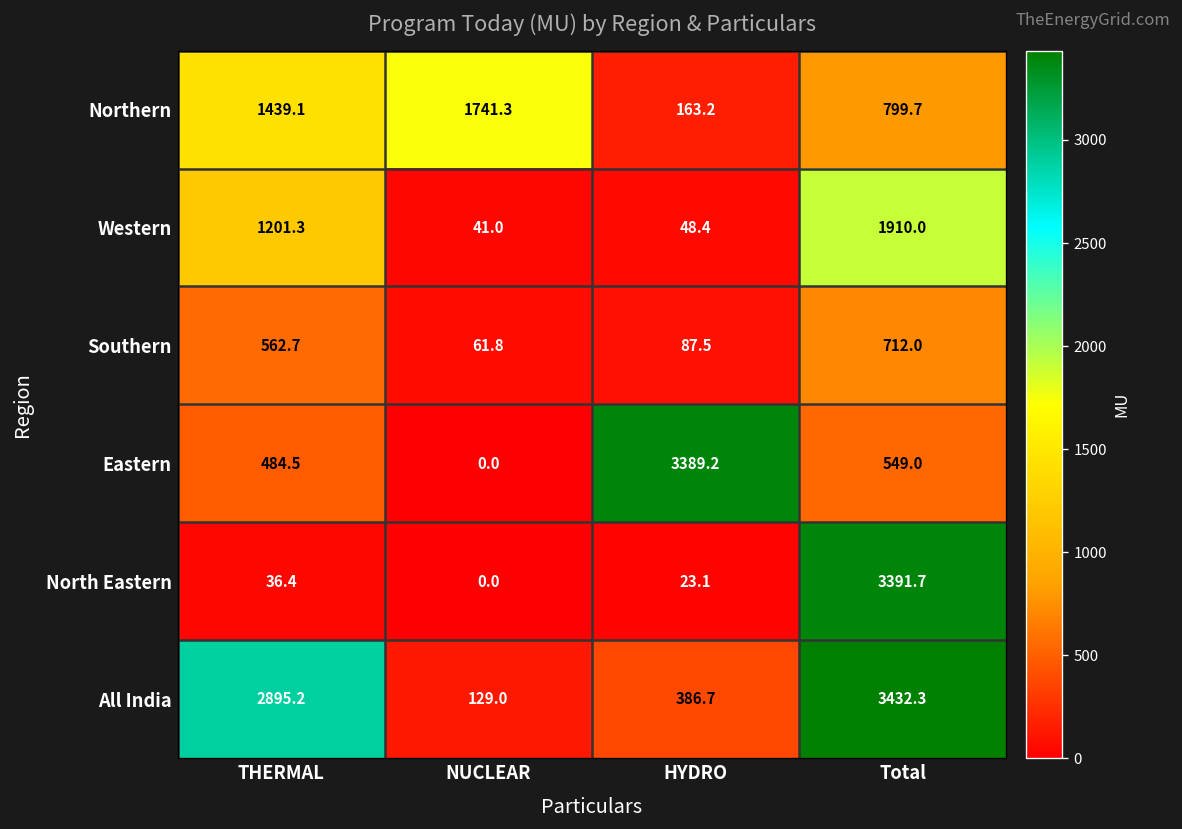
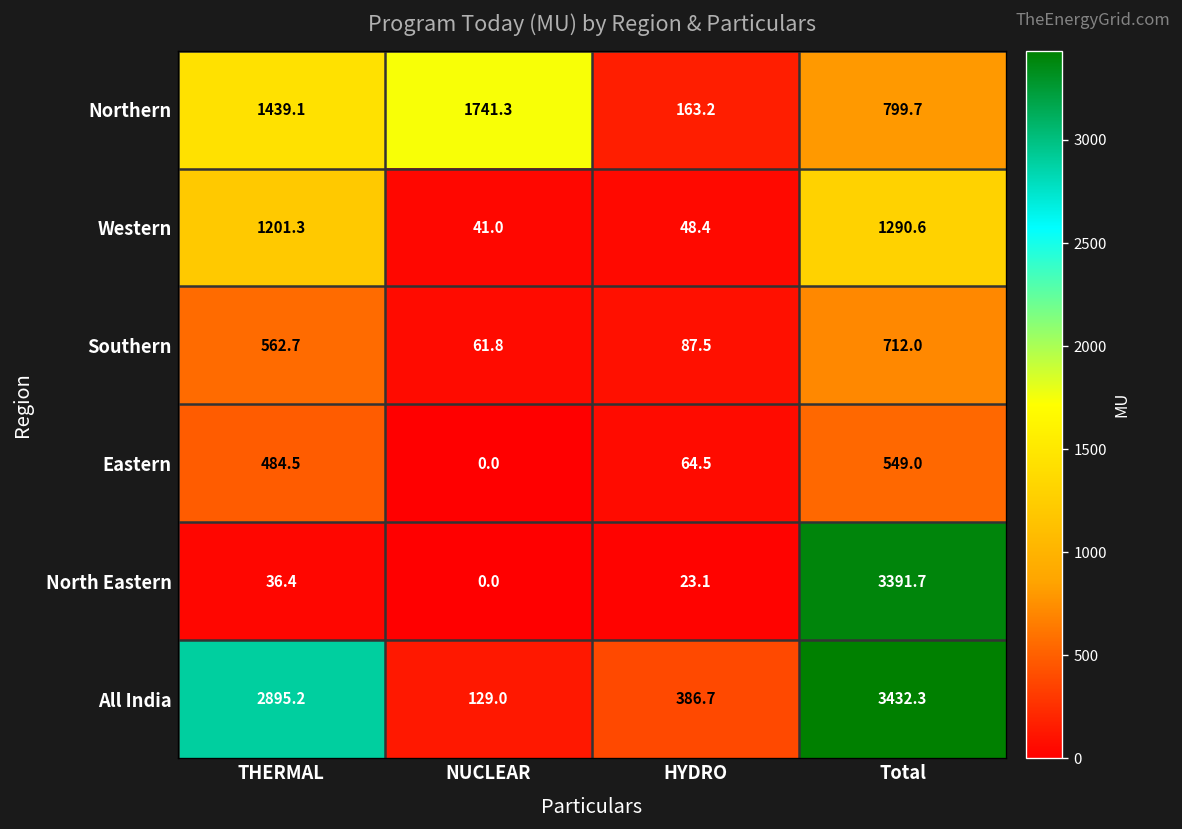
Western, Total: 1910.0 -> 1290.6
Eastern, HYDRO: 3389.2 -> 64.5
